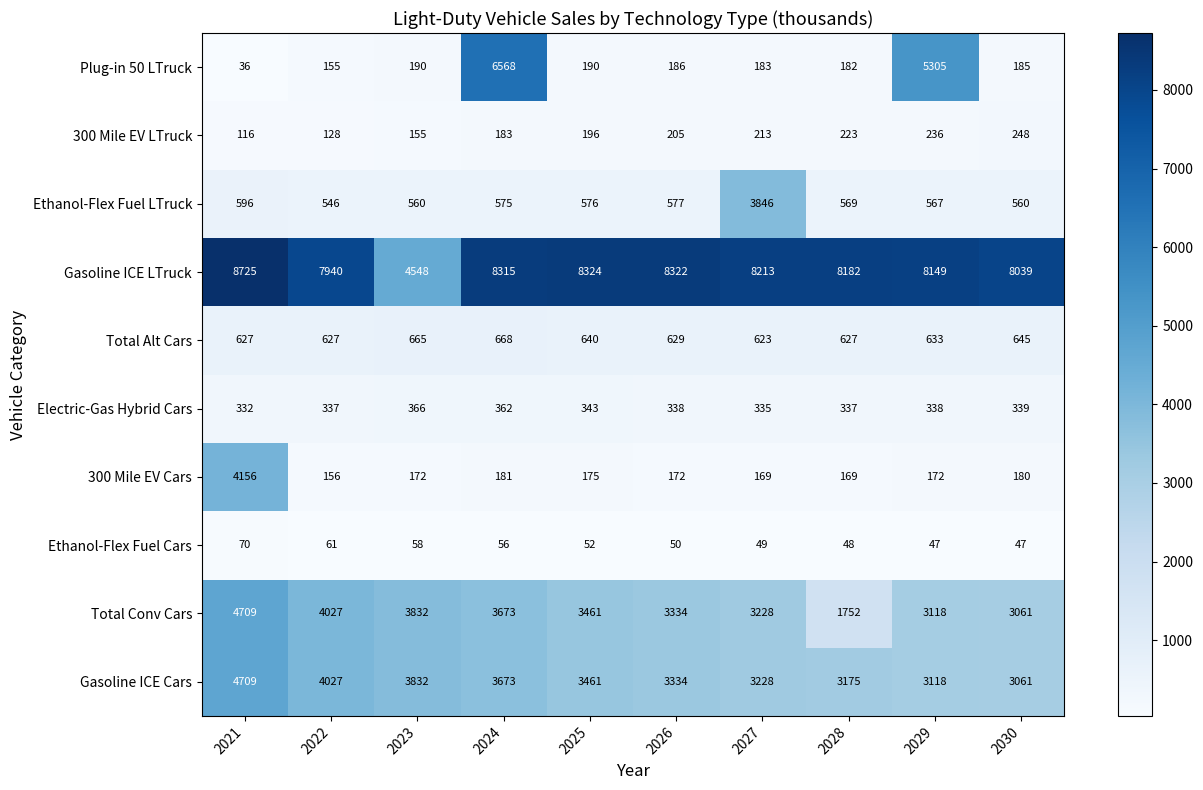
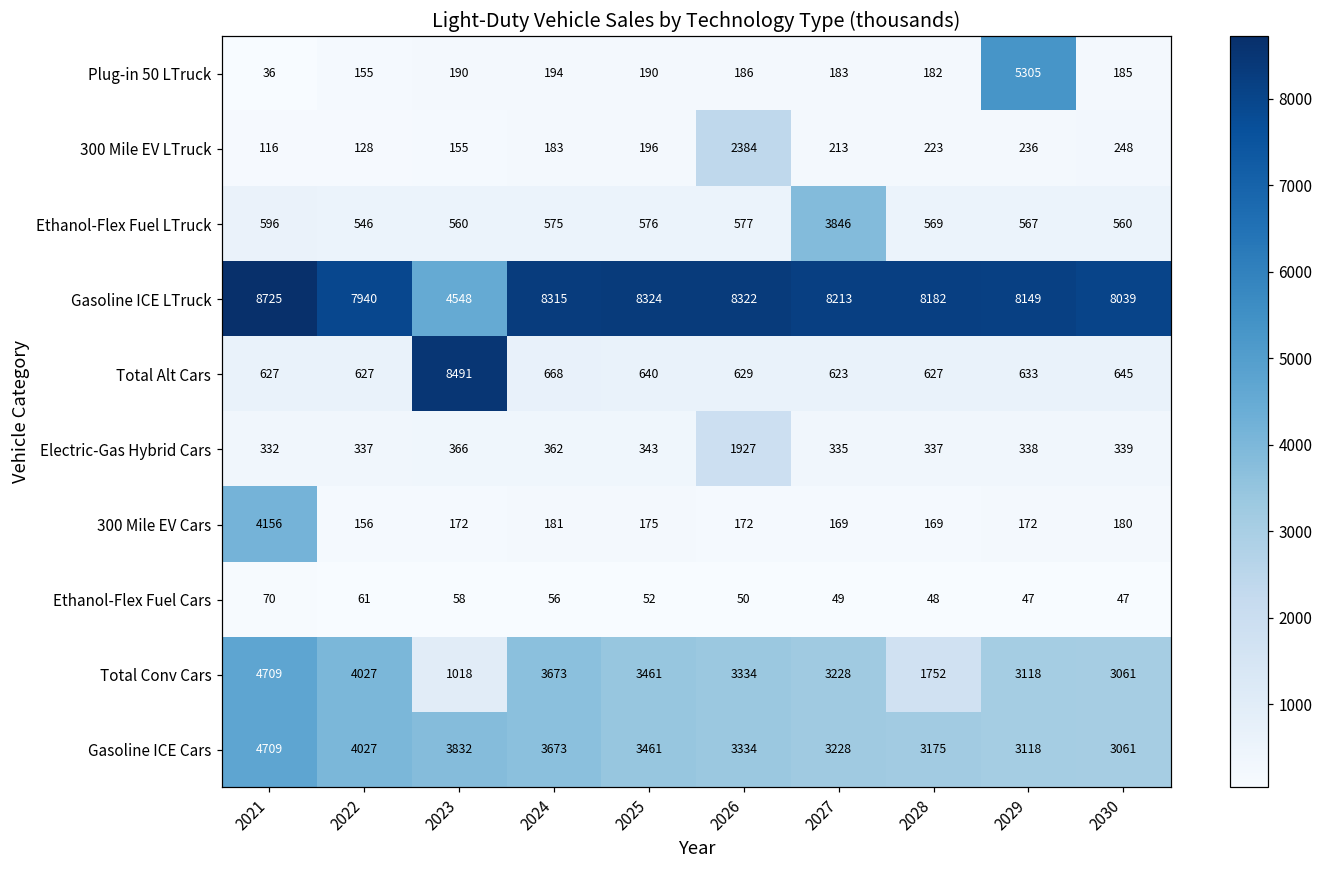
Plug-in 50 LTruck, 2024: 6568 -> 194
300 Mile EV LTruck, 2026: 205 -> 2384
Total Alt Cars, 2023: 665 -> 8491
Electric-Gas Hybrid Cars, 2026: 338 -> 1927
Total Conv Cars, 2023: 3832 -> 1018
